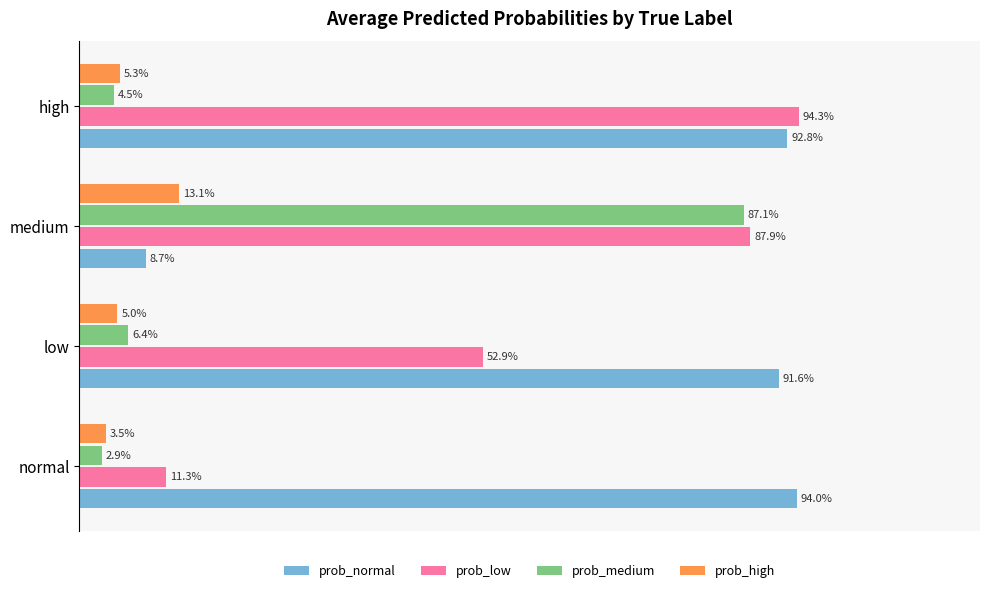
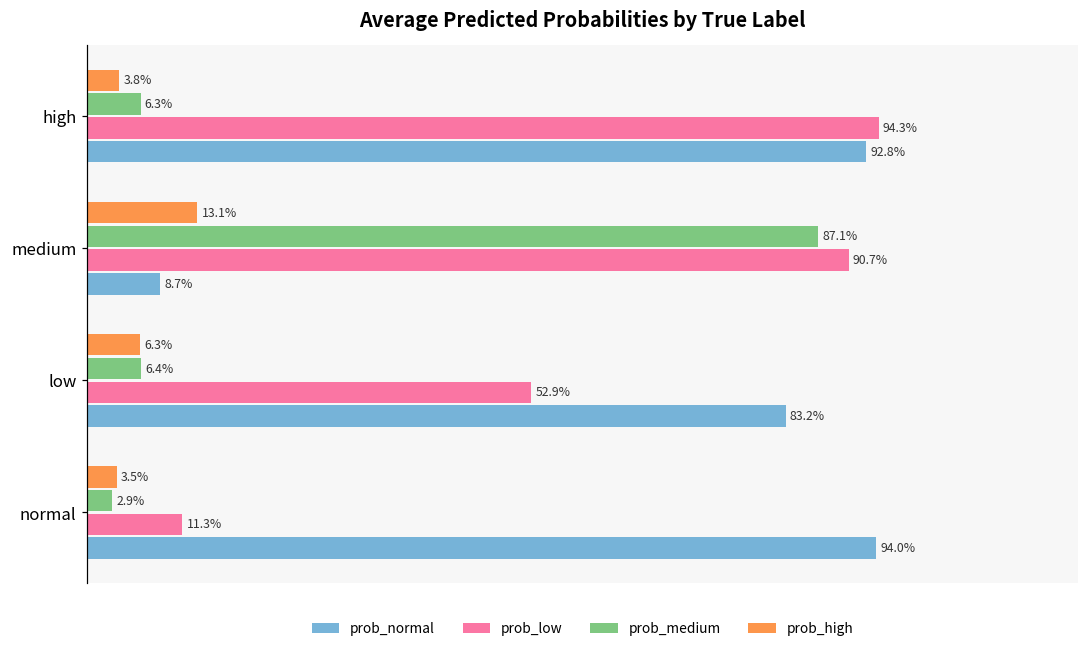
prob_high, high: 5.3% -> 3.8%
prob_medium, high: 4.5% -> 6.3%
prob_low, medium: 87.9% -> 90.7%
prob_high, low: 5.0% -> 6.3%
prob_normal, low: 91.6% -> 83.2%
